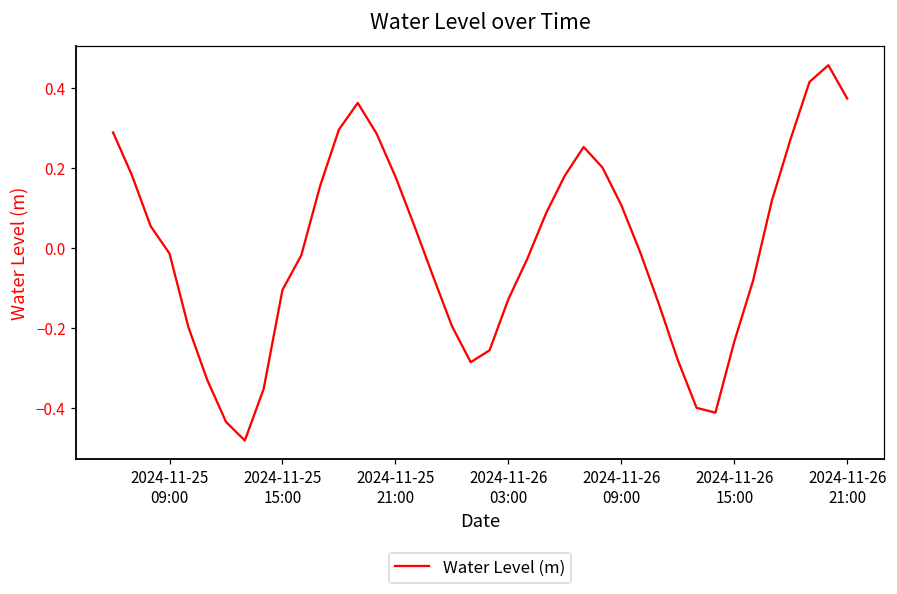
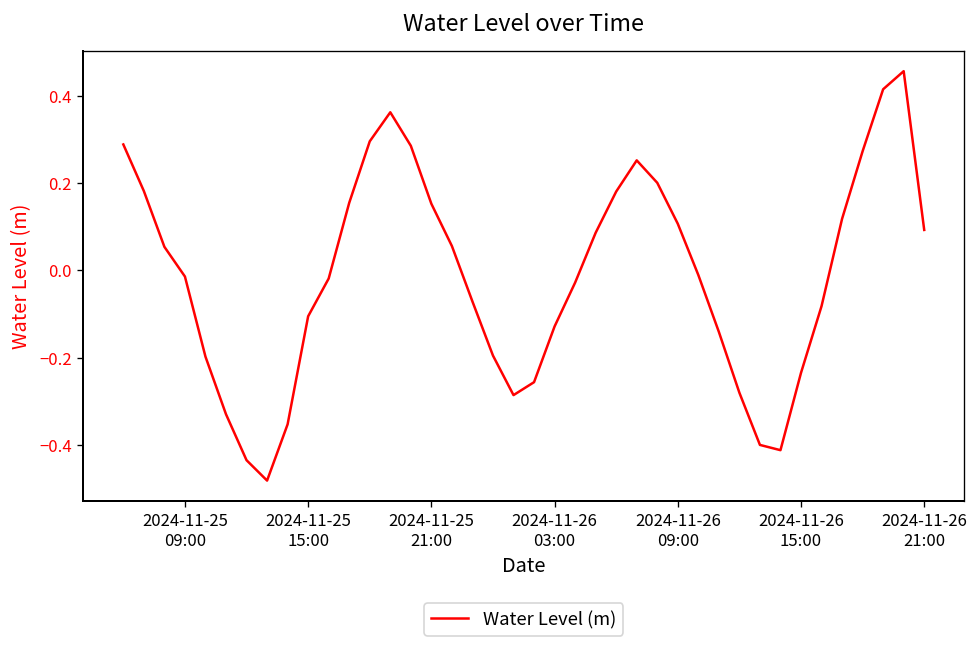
2024-11-25 21:00: 0.18 -> 0.15
2024-11-26 21:00: 0.37 -> 0.09
